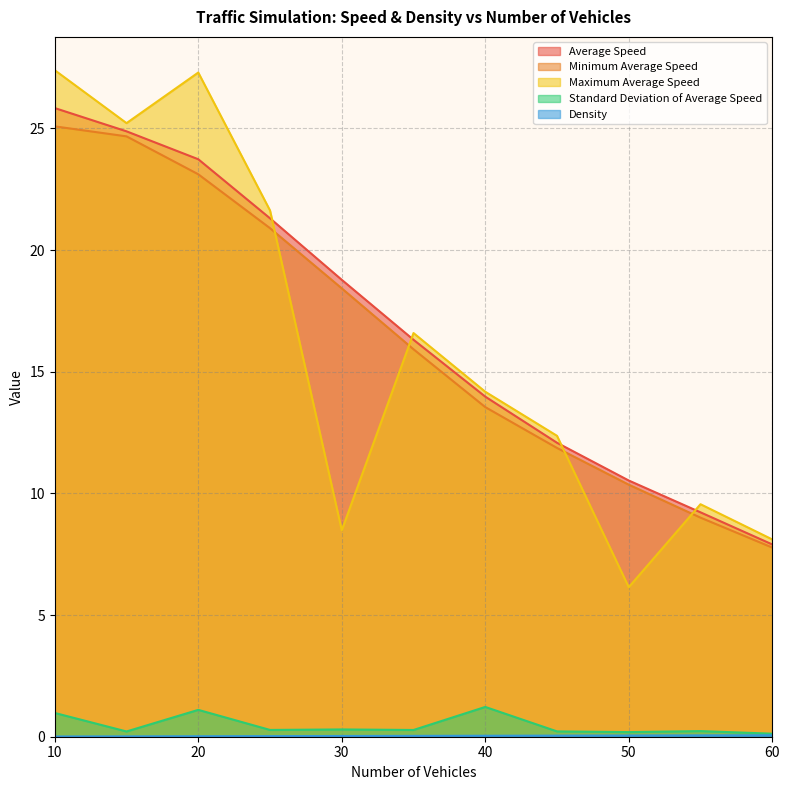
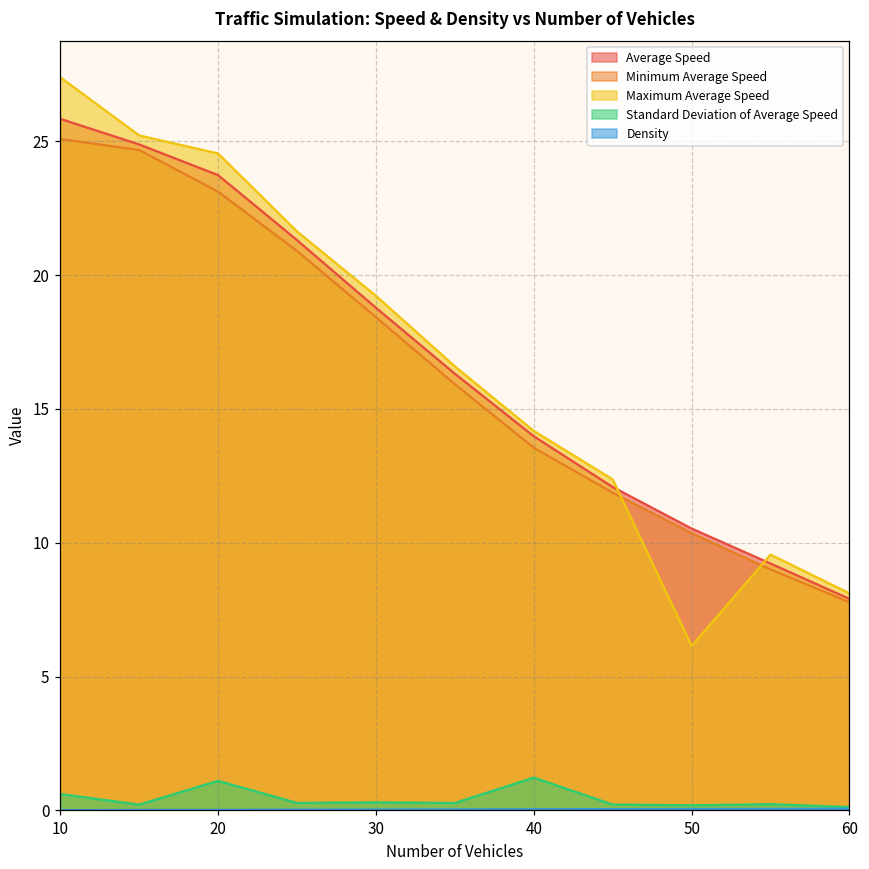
Standard Deviation of Average Speed, 10: 1.0 -> 0.6
Maximum Average Speed, 20: 27.3 -> 24.5
Maximum Average Speed, 30: 8.5 -> 19.2
